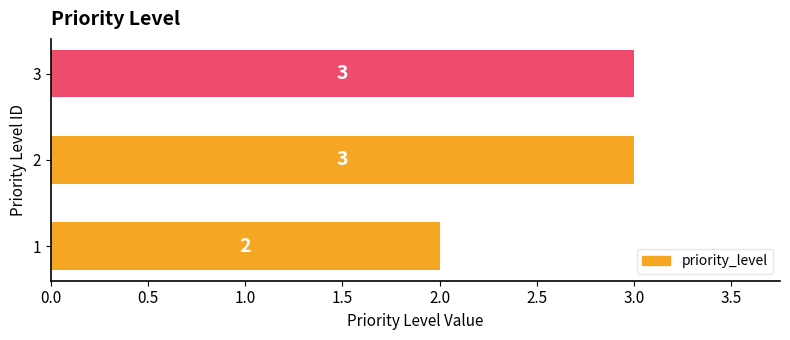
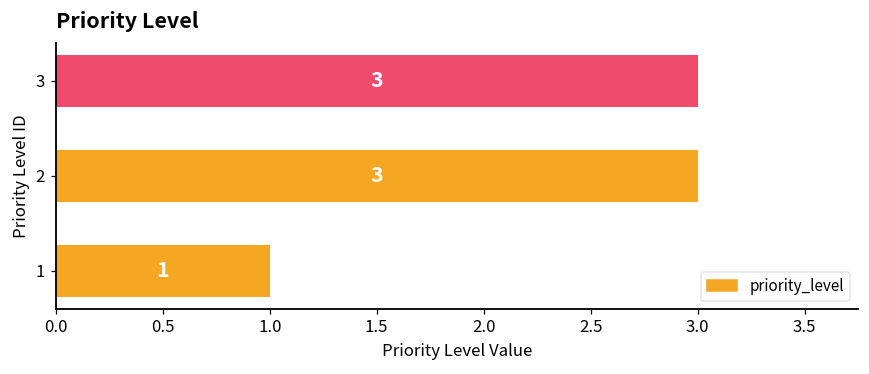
1: 2 -> 1
